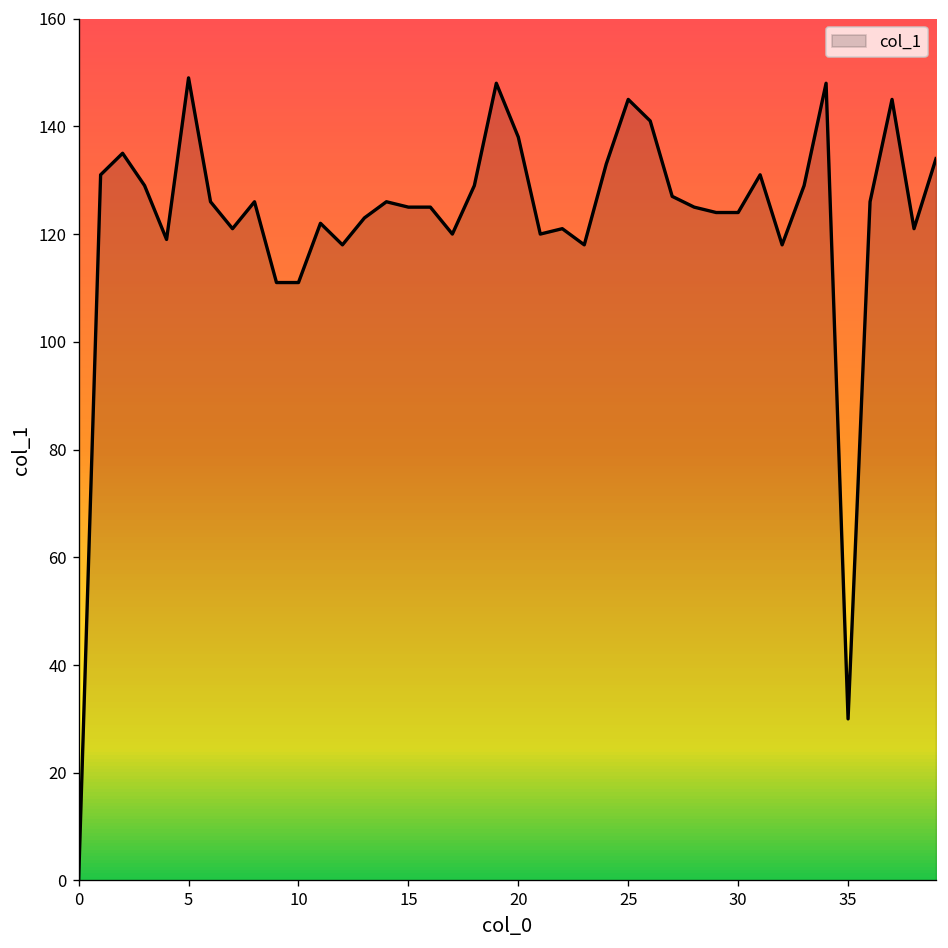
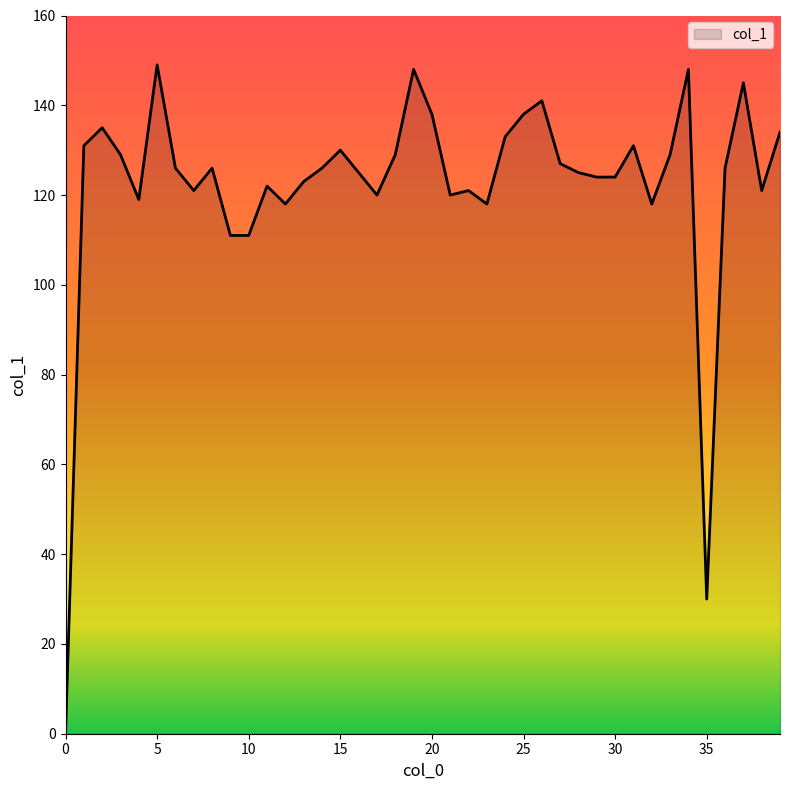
15: 125 -> 130
25: 145 -> 138
